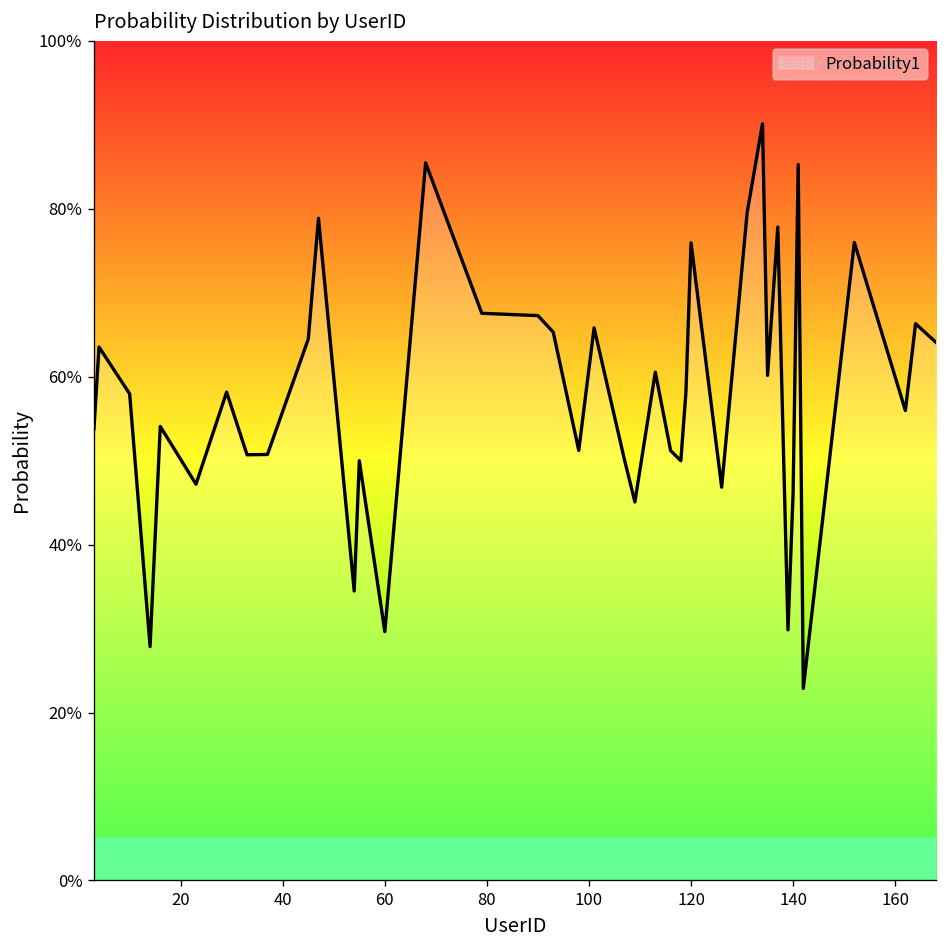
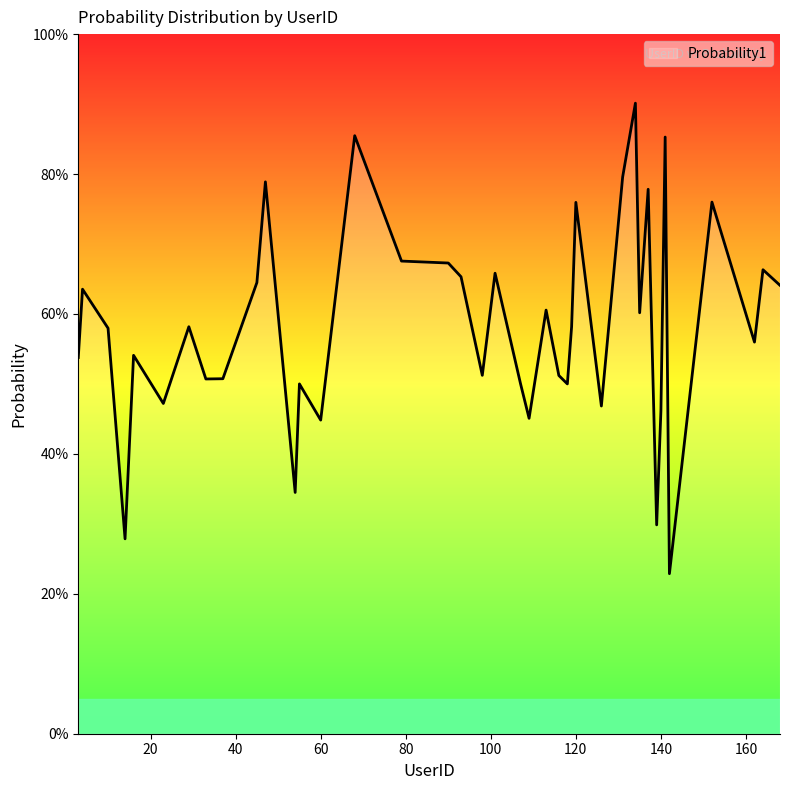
60: 30% -> 45%
